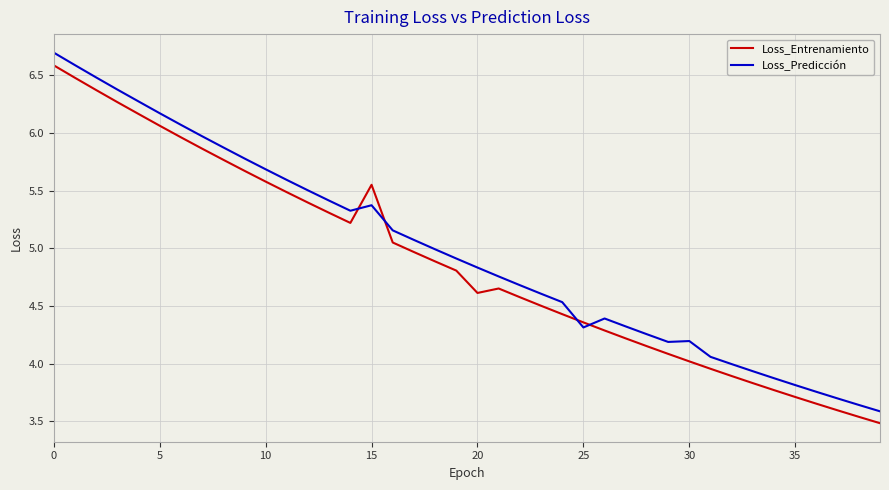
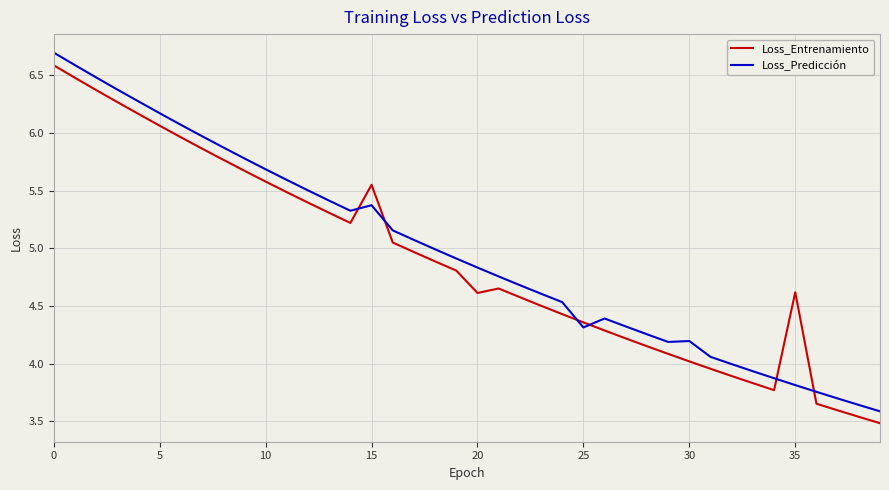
Loss_Entrenamiento, 35: 3.71 -> 4.62
